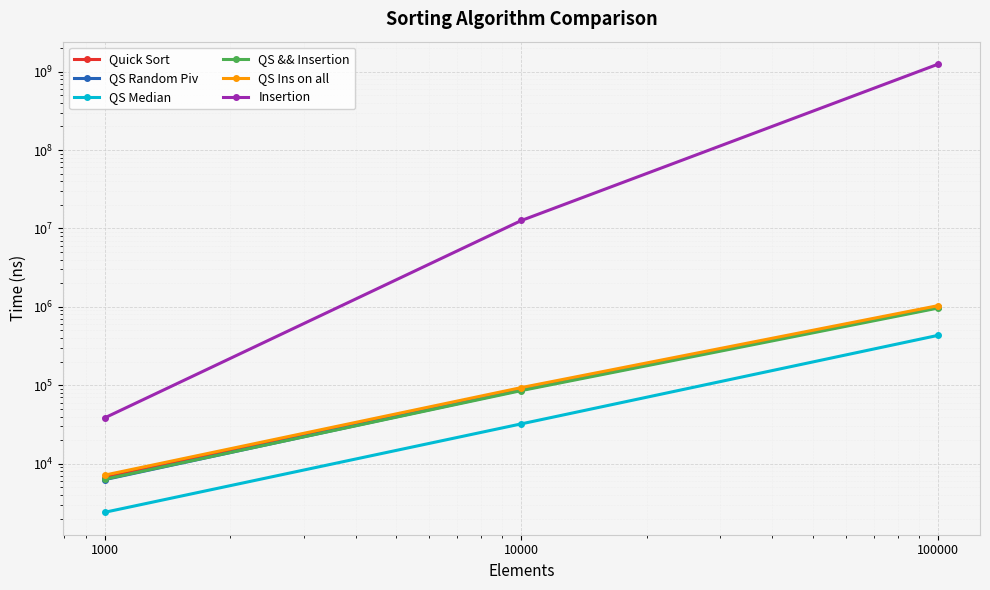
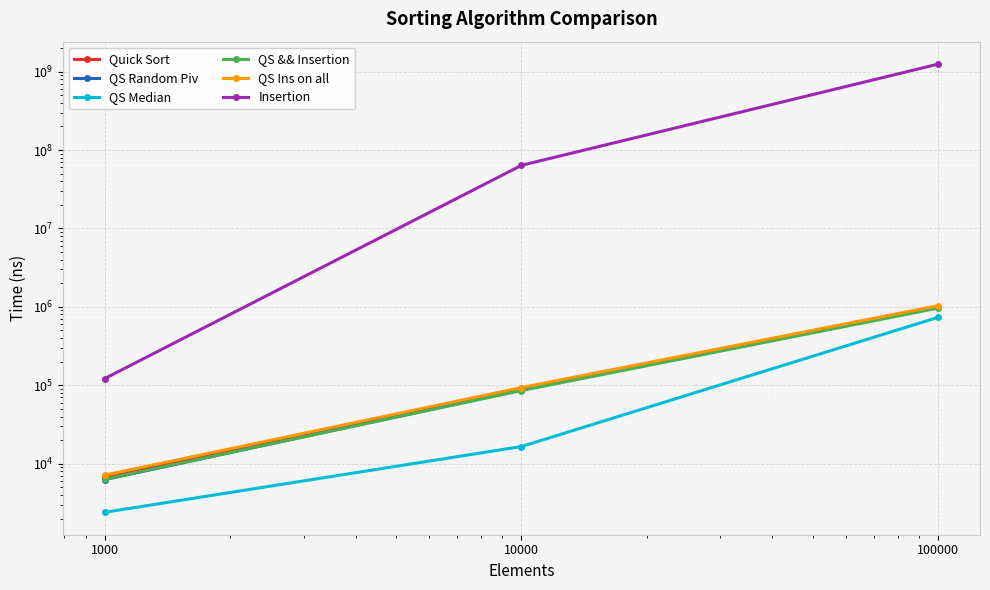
Insertion, 1000: 40000 -> 120000
QS Median, 10000: 32000 -> 17000
Insertion, 10000: 13000000 -> 60000000
QS Median, 100000: 400000 -> 700000
